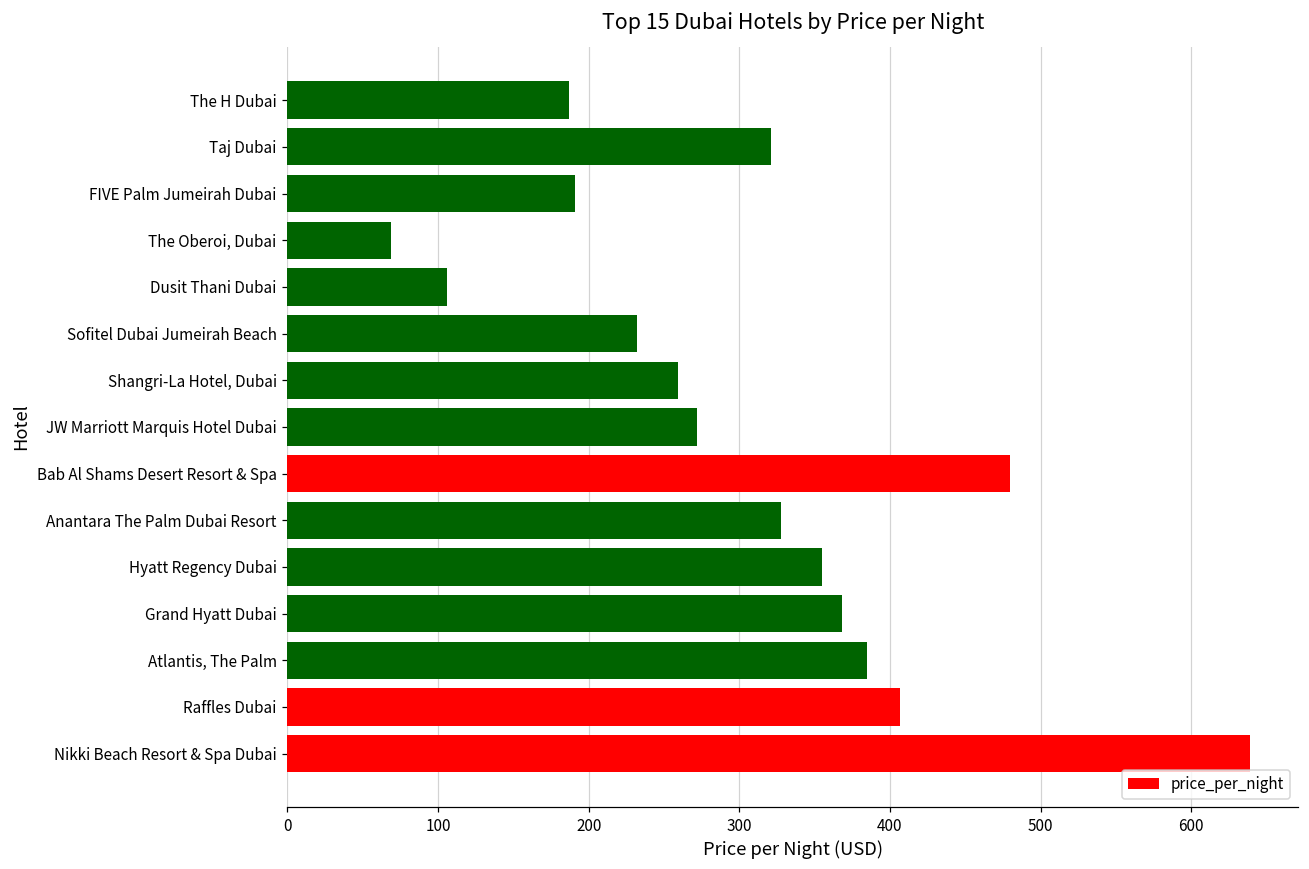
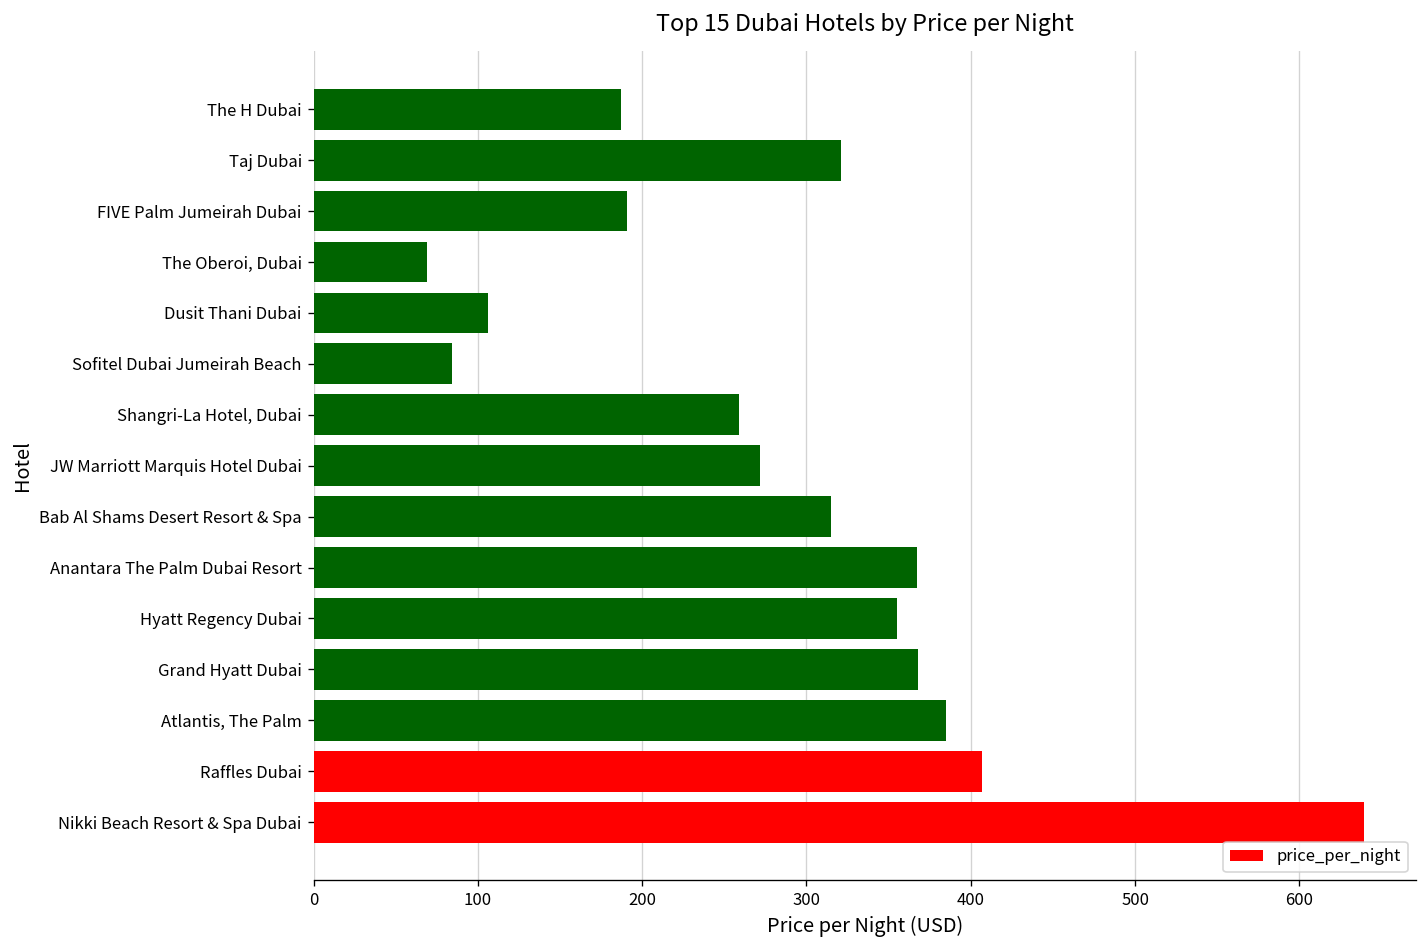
Sofitel Dubai Jumeirah Beach: 232 -> 84
Bab Al Shams Desert Resort & Spa: 480 -> 315
Anantara The Palm Dubai Resort: 328 -> 367
